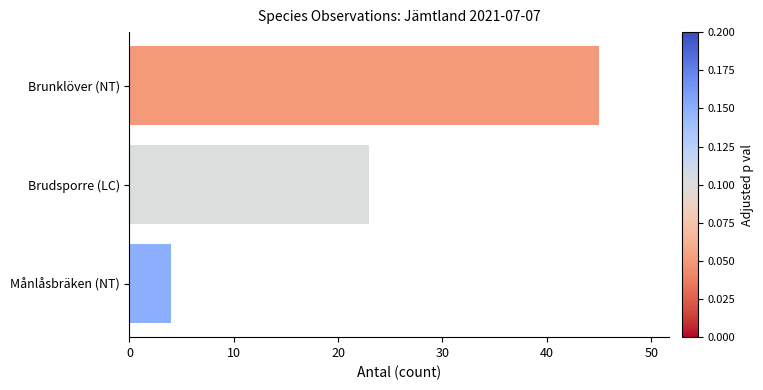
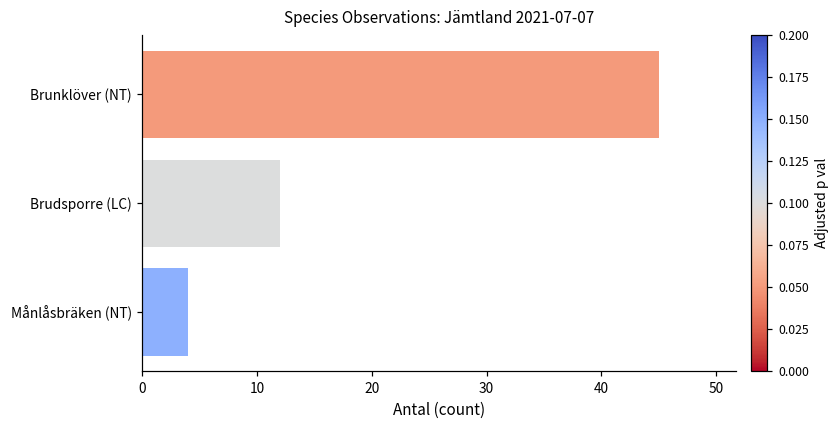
Brudsporre (LC): 23 -> 12
